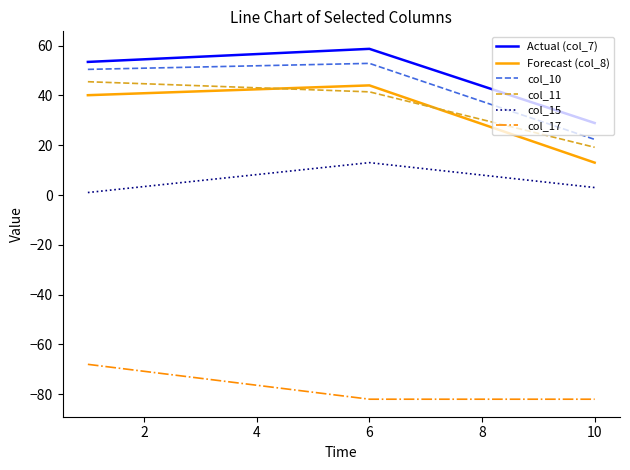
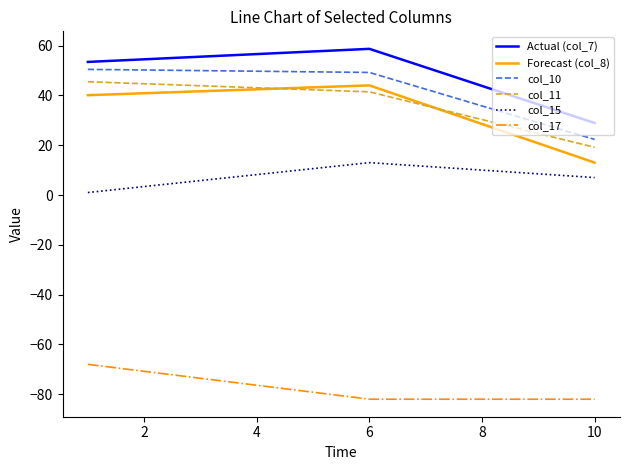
col_10, 6: 53 -> 49
col_15, 10: 3 -> 7
